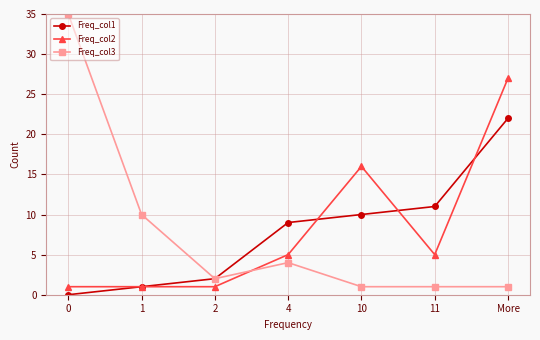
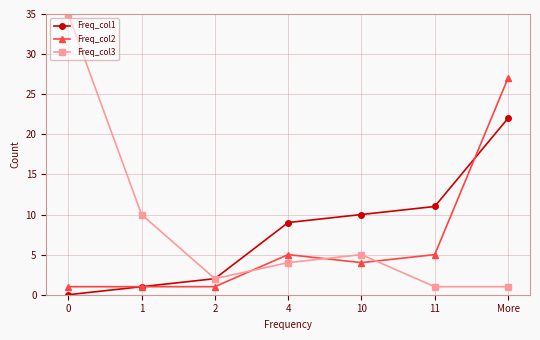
Freq_col2, 10: 16 -> 4
Freq_col3, 10: 1 -> 5
